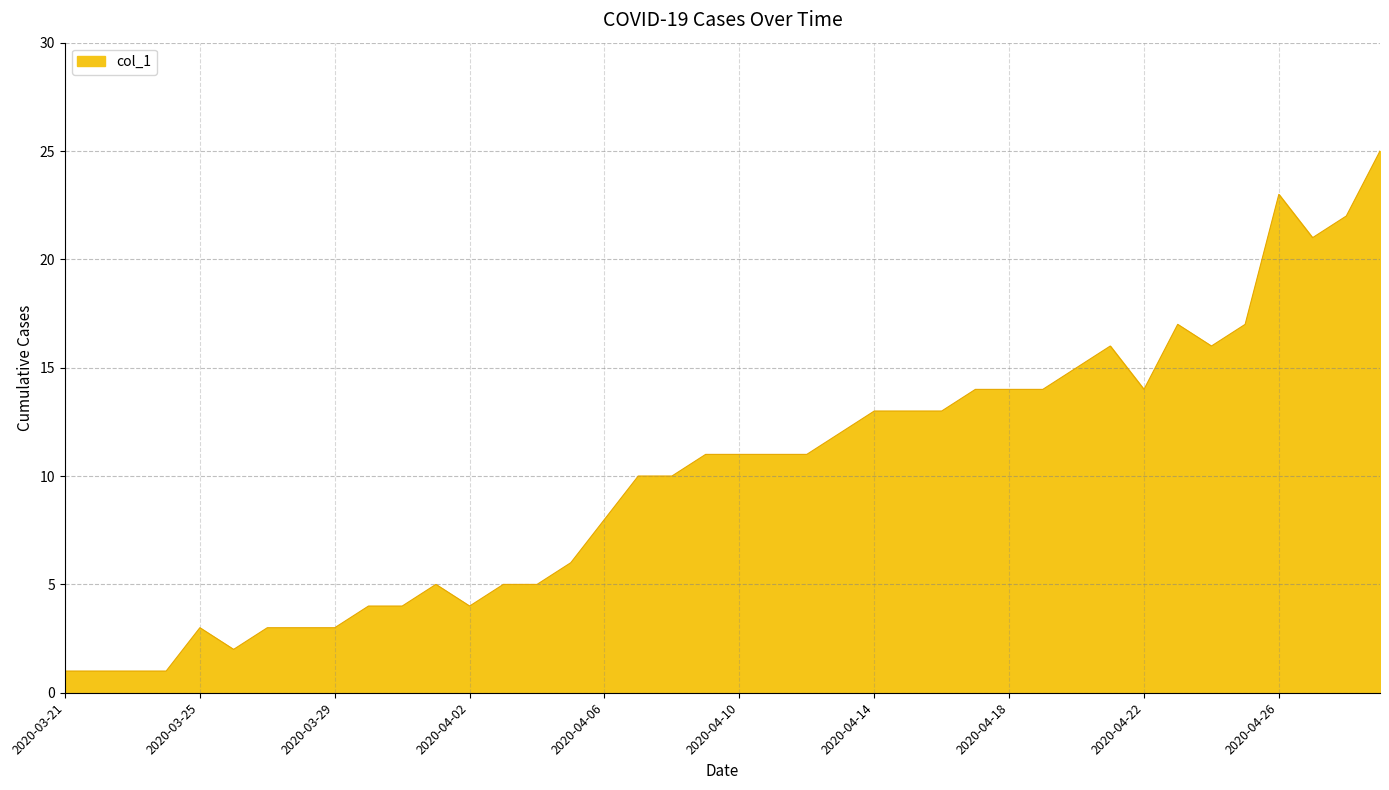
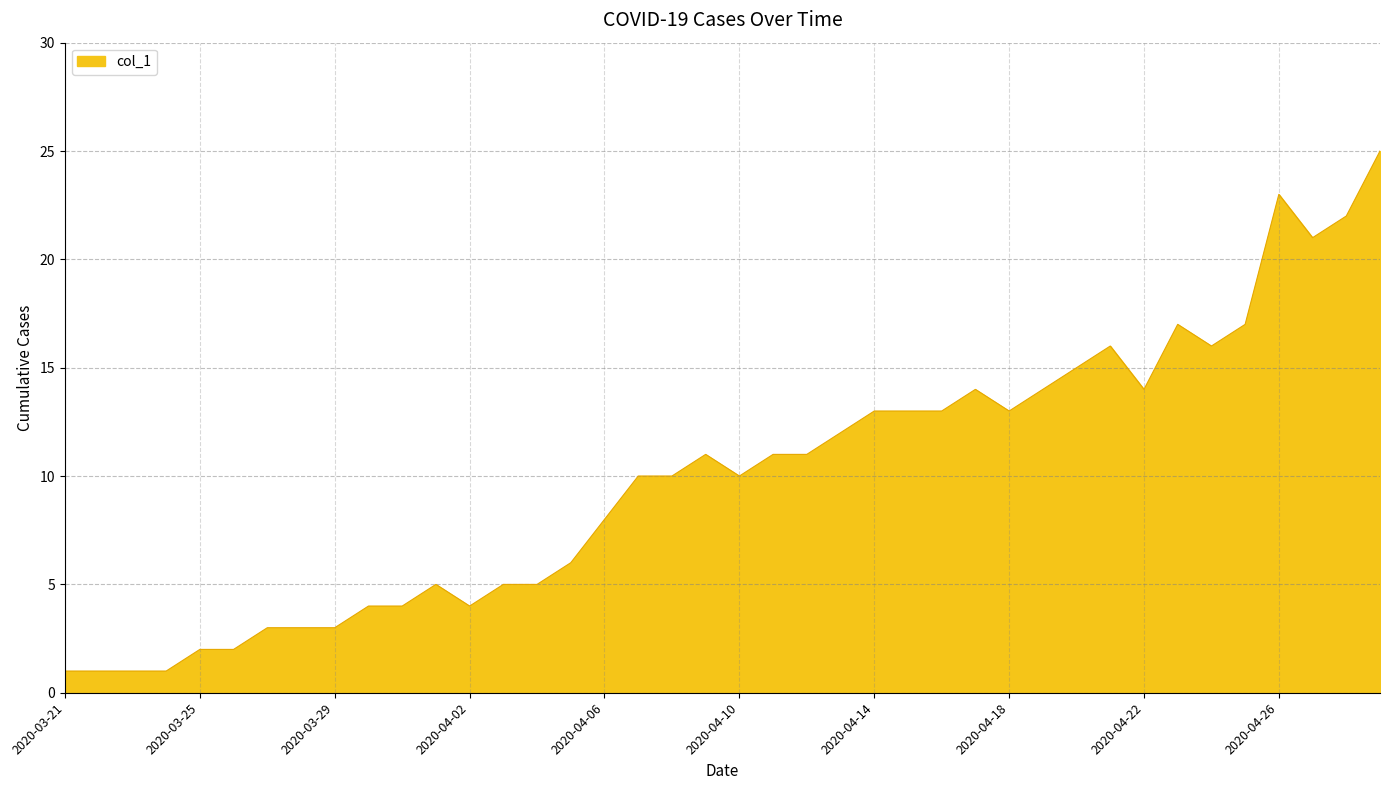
2020-03-25: 3 -> 2
2020-04-10: 11 -> 10
2020-04-18: 14 -> 13
